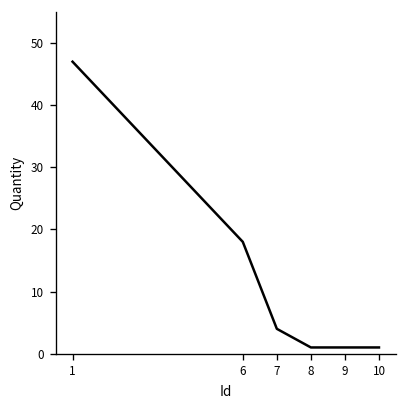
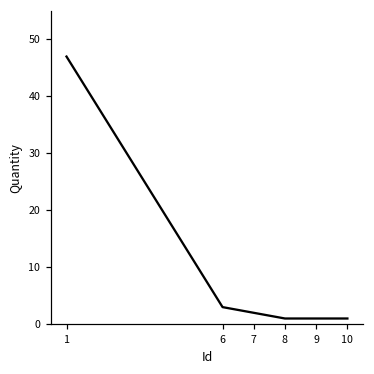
6: 18 -> 3
7: 4 -> 2
